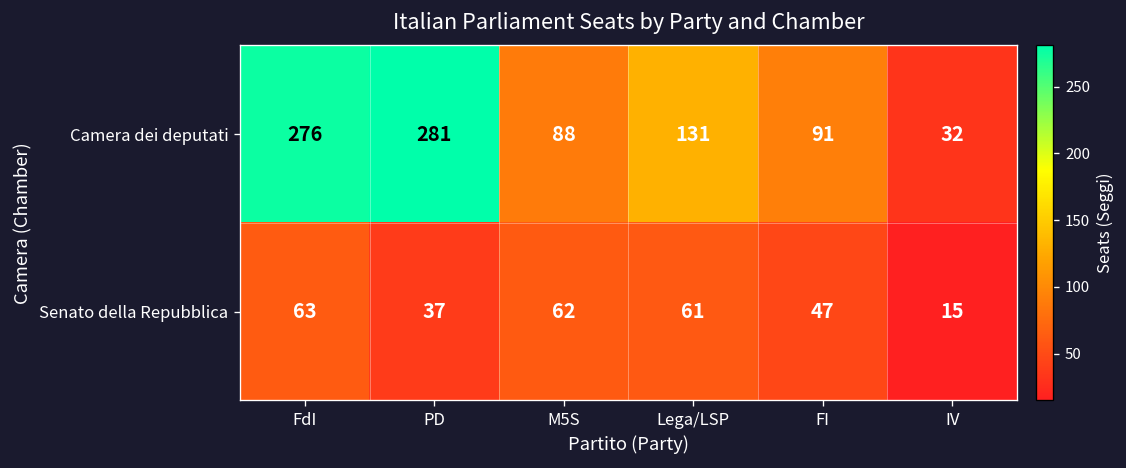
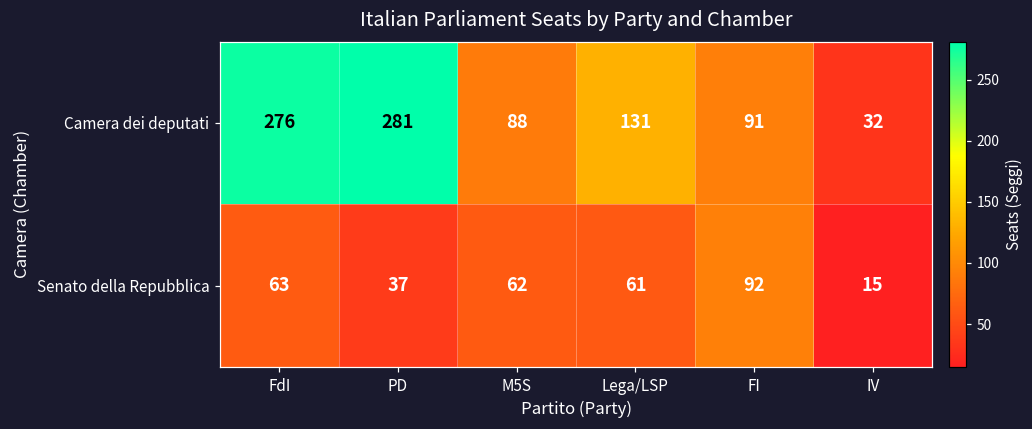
Senato della Repubblica, FI: 47 -> 92
